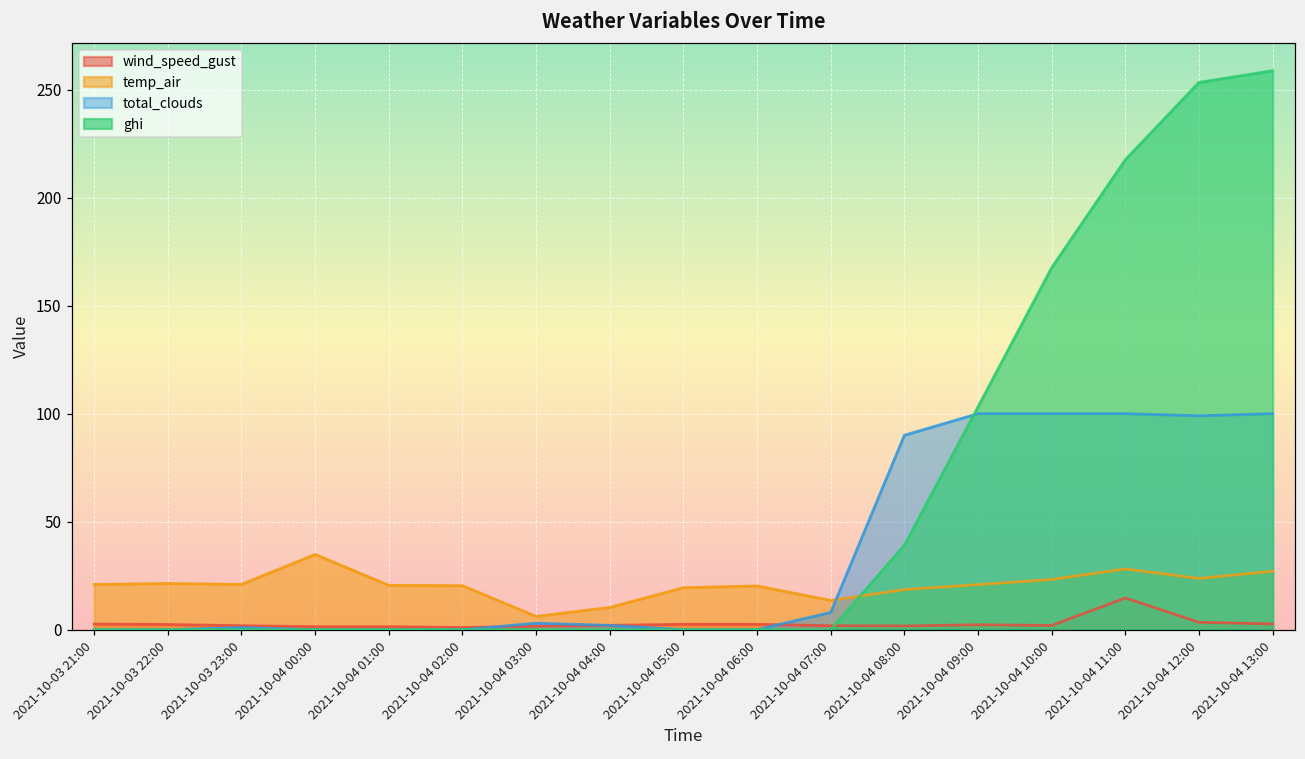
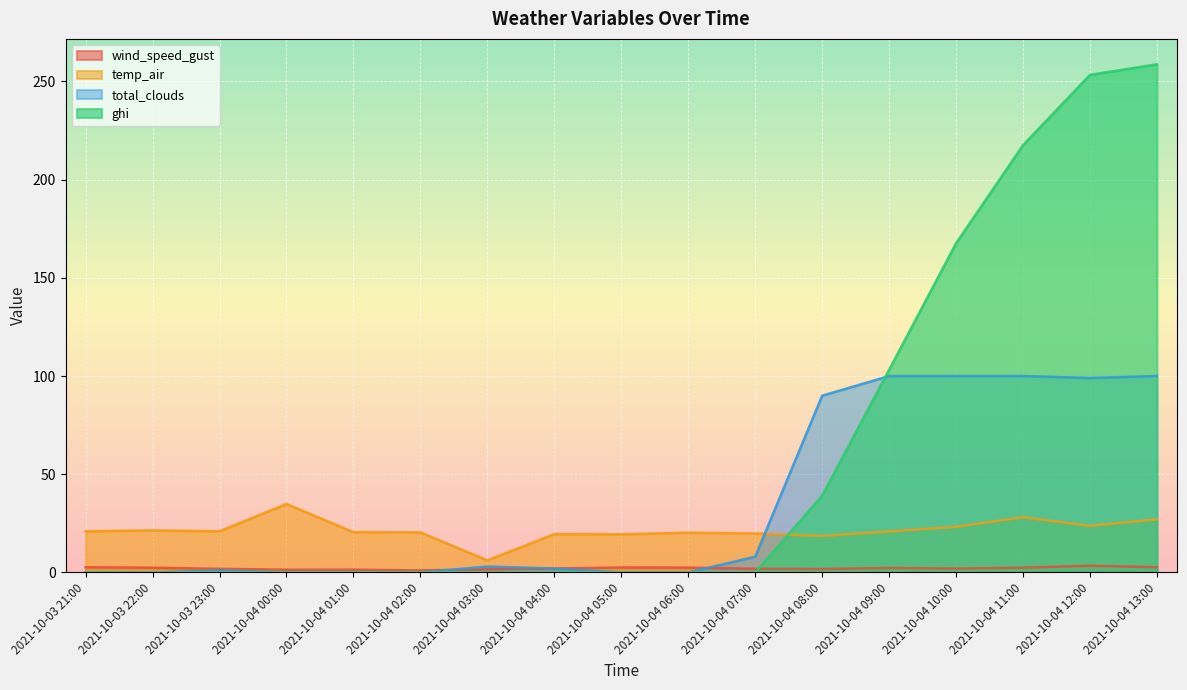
temp_air, 2021-10-04 04:00: 10 -> 20
temp_air, 2021-10-04 07:00: 14 -> 20
wind_speed_gust, 2021-10-04 11:00: 15 -> 2
